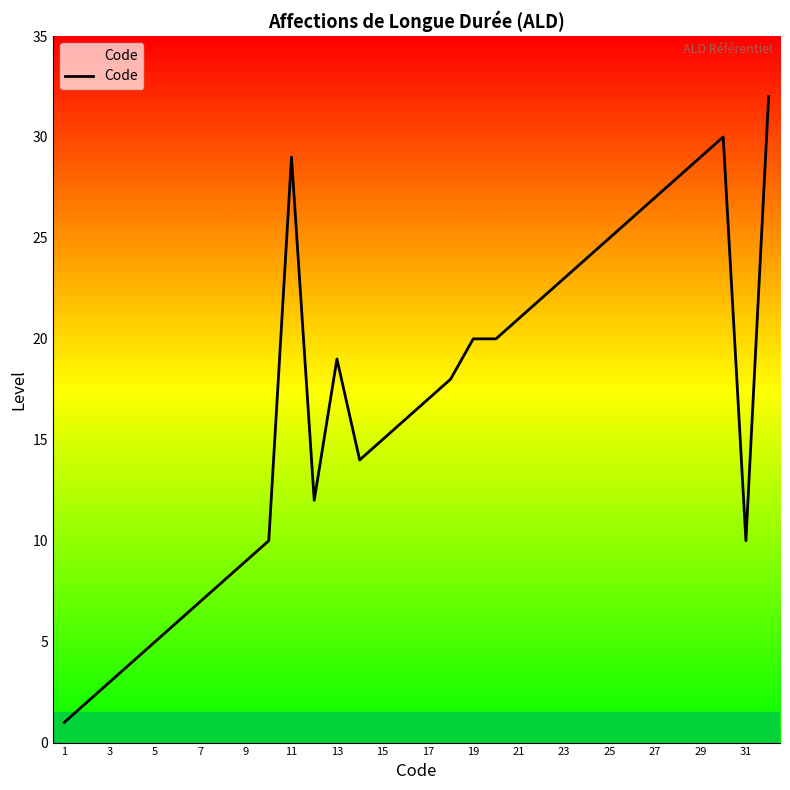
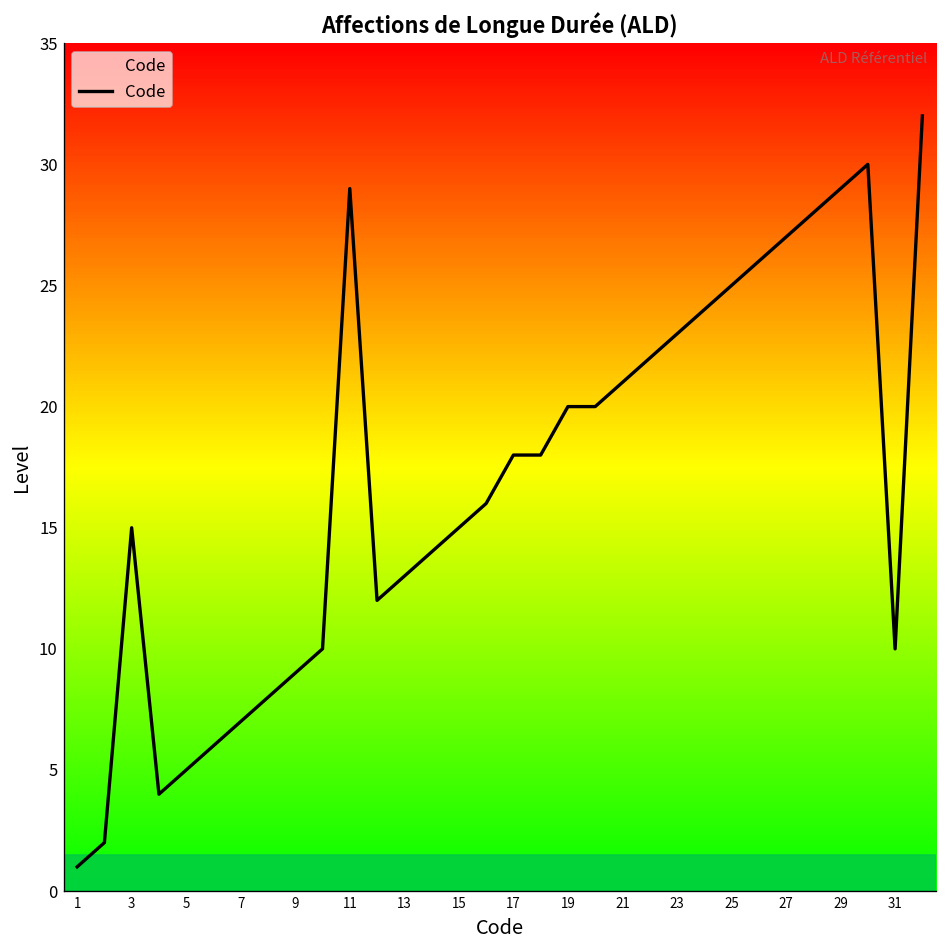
3: 3 -> 15
13: 19 -> 13
17: 17 -> 18
